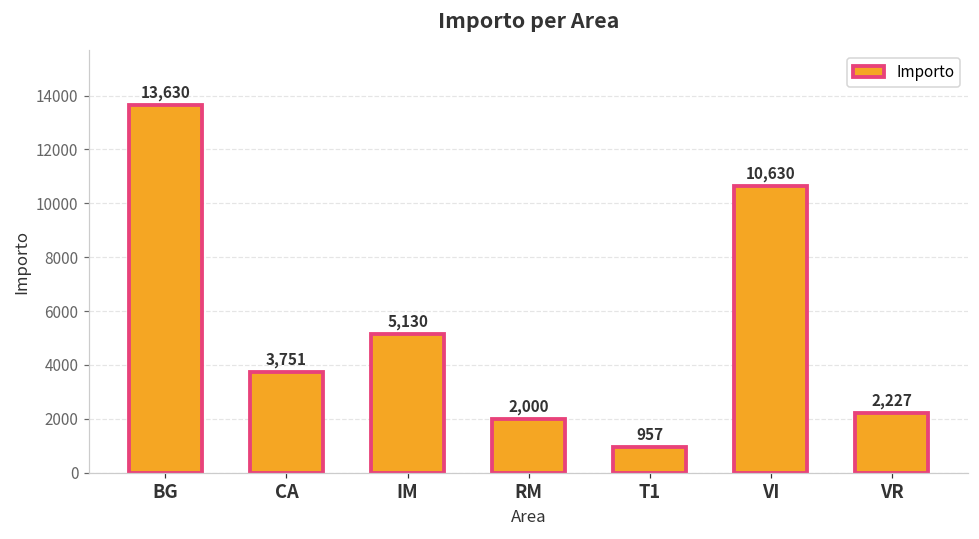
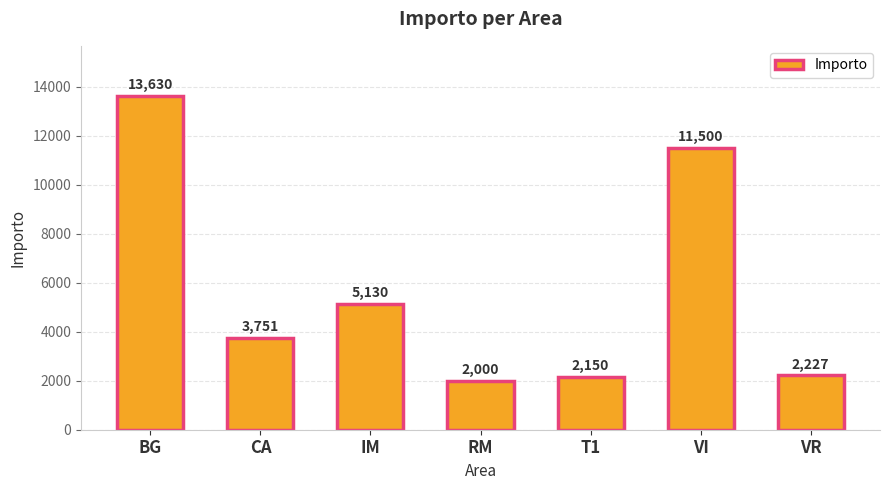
T1: 957 -> 2,150
VI: 10,630 -> 11,500
